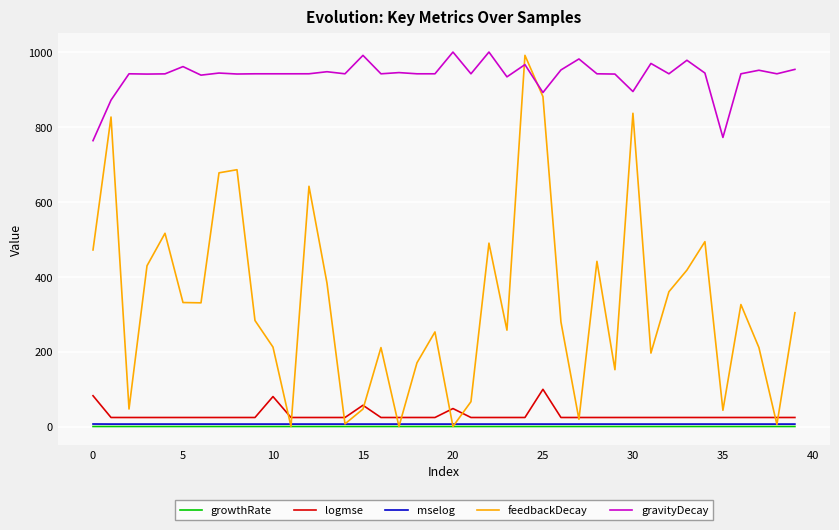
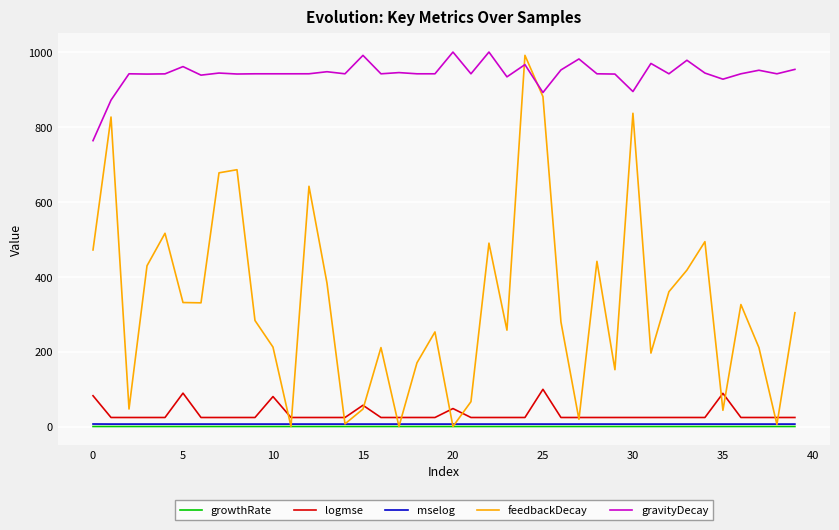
logmse, 5: 20 -> 90
logmse, 35: 20 -> 90
gravityDecay, 35: 770 -> 930
